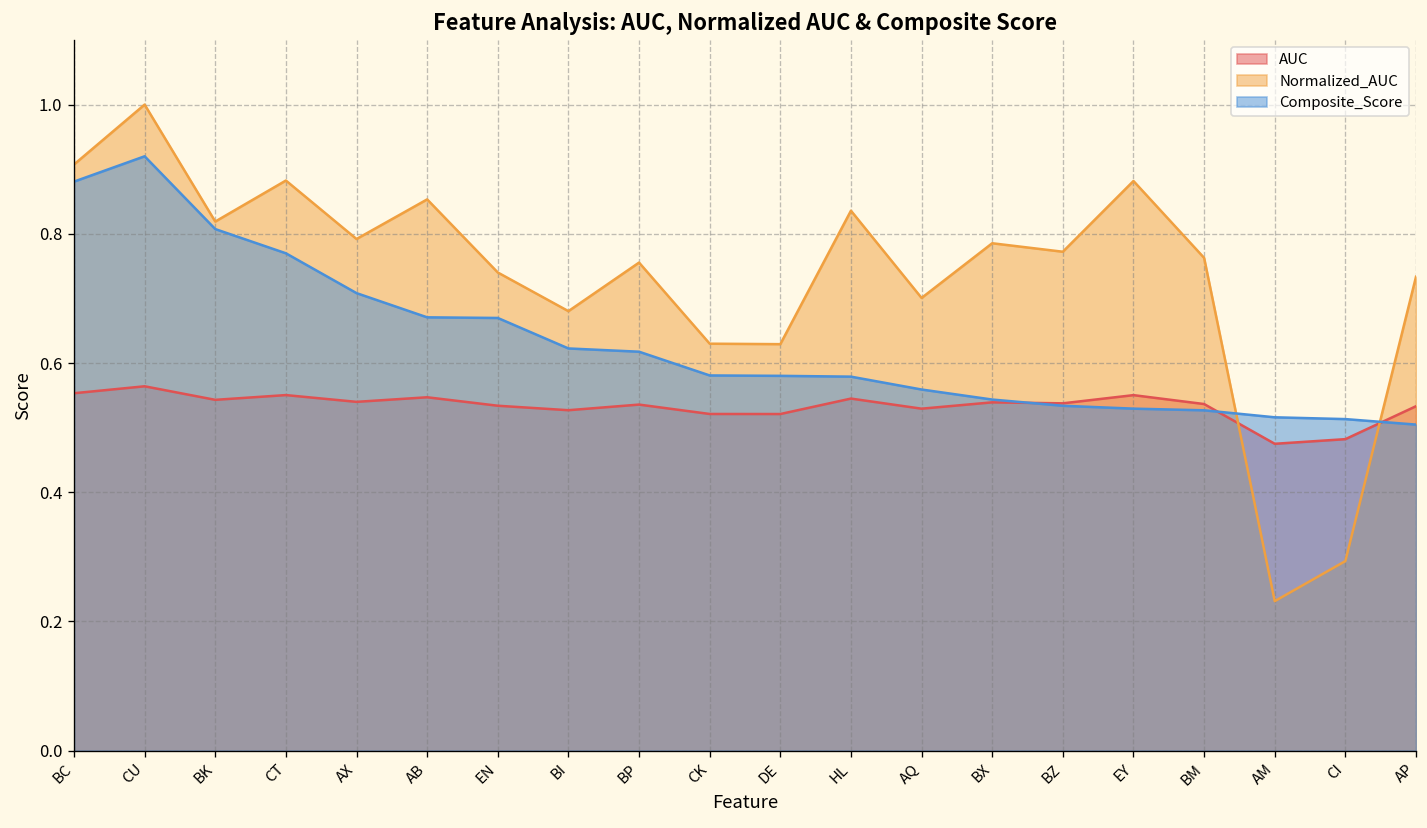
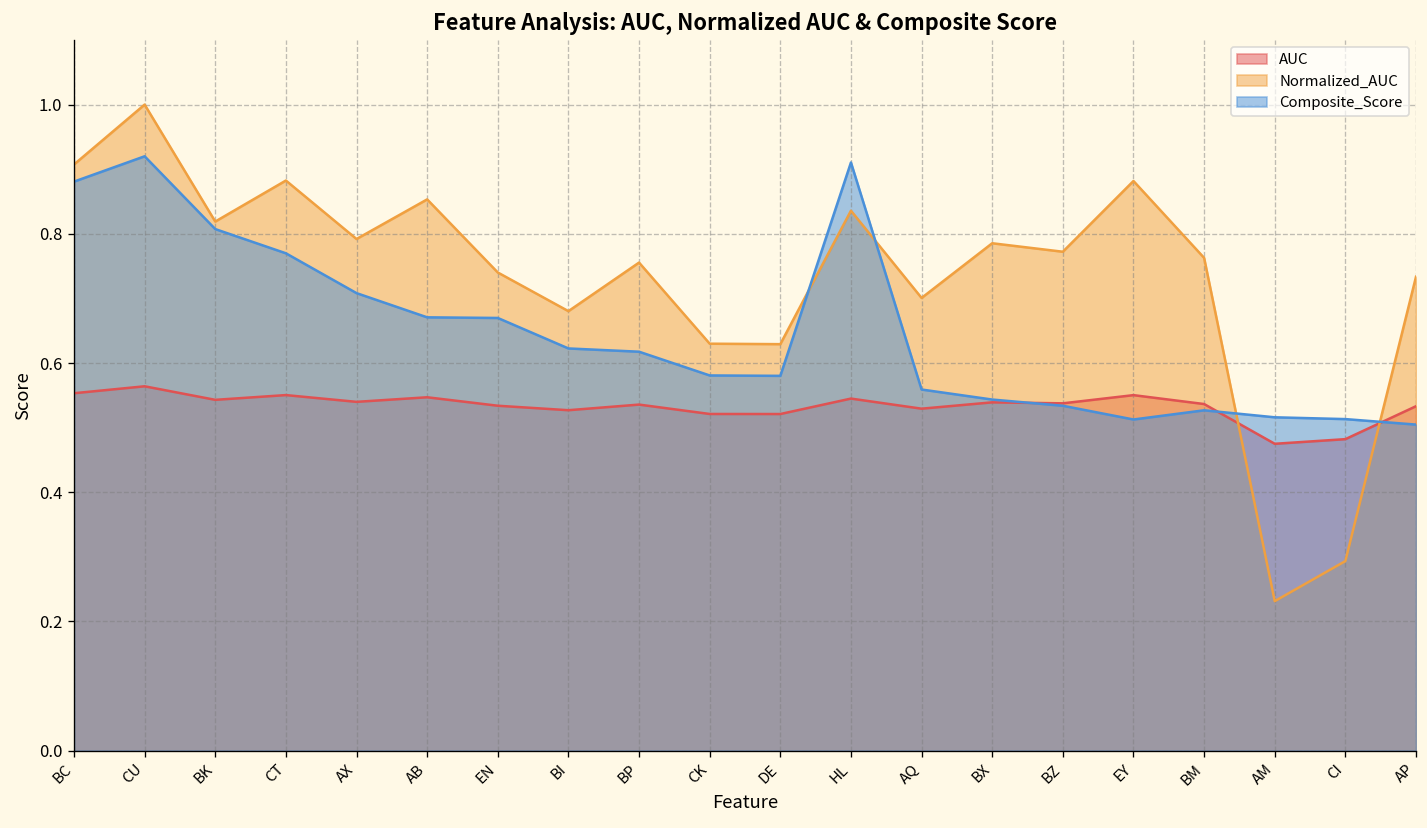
Composite_Score, HL: 0.58 -> 0.91
Composite_Score, EY: 0.53 -> 0.51
